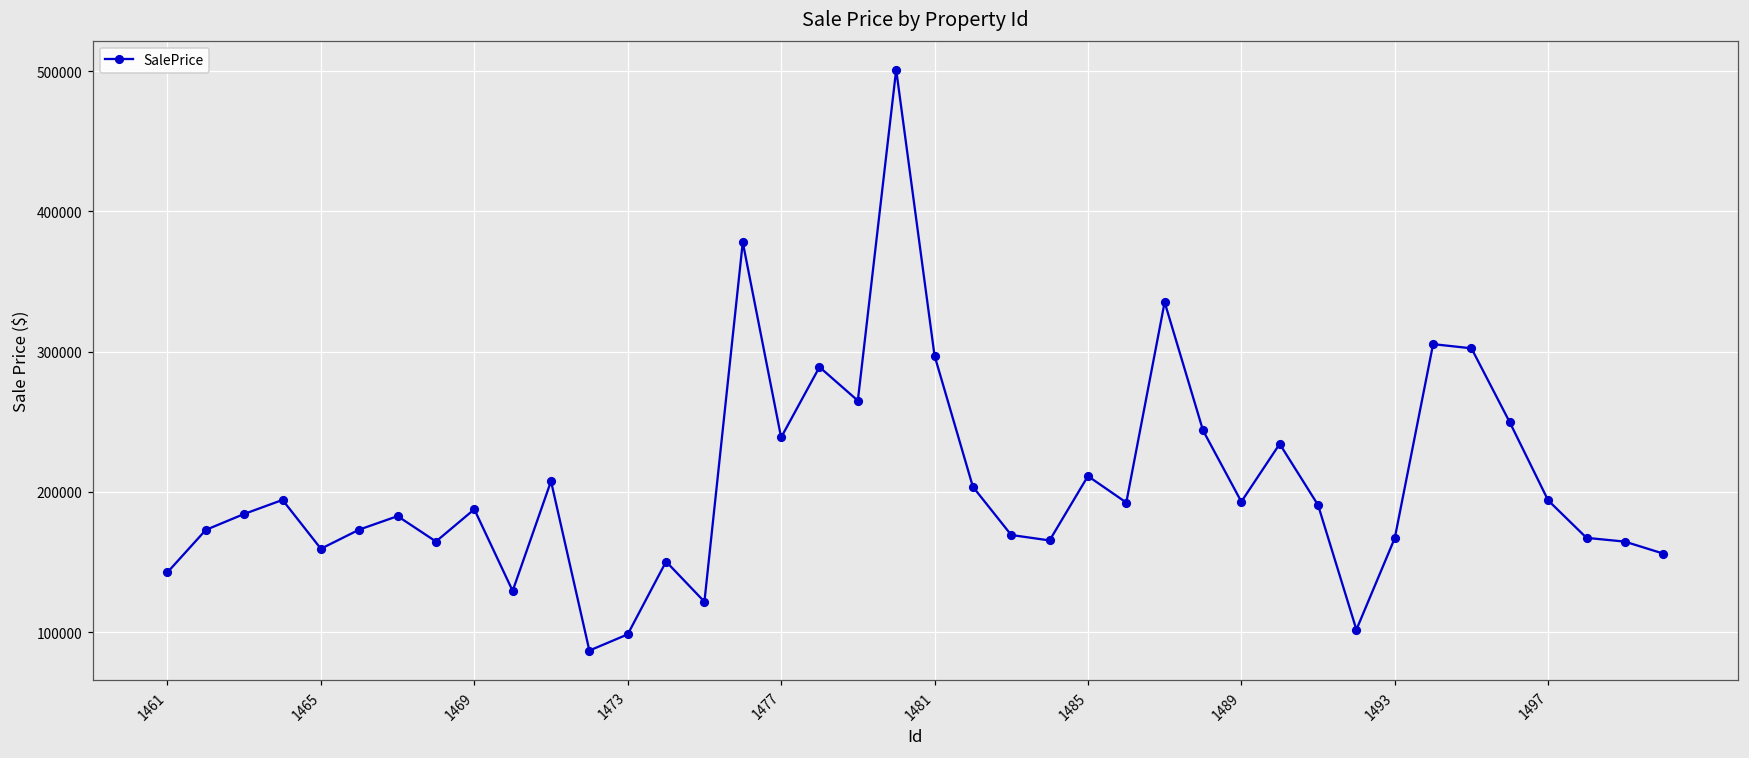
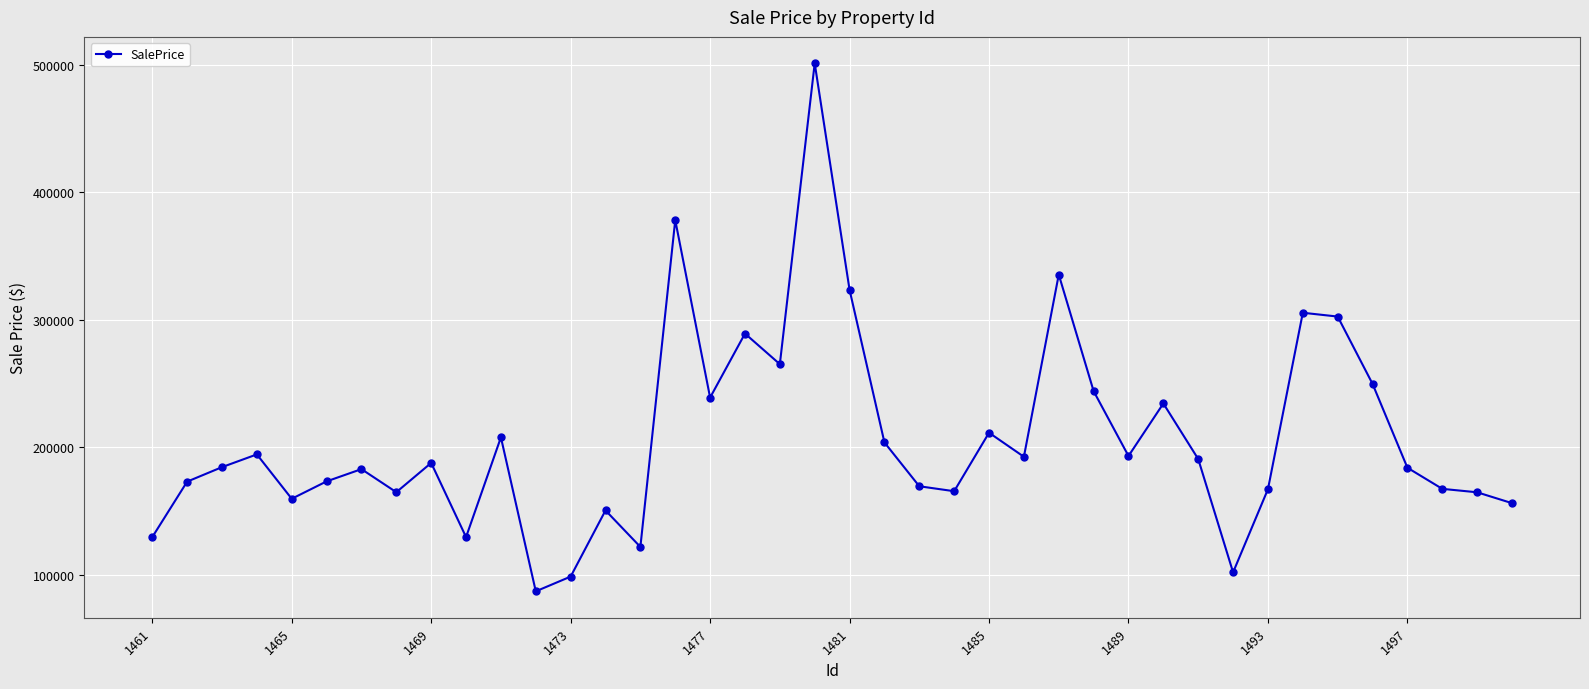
1461: 143000 -> 129000
1481: 297000 -> 323000
1497: 194000 -> 184000
